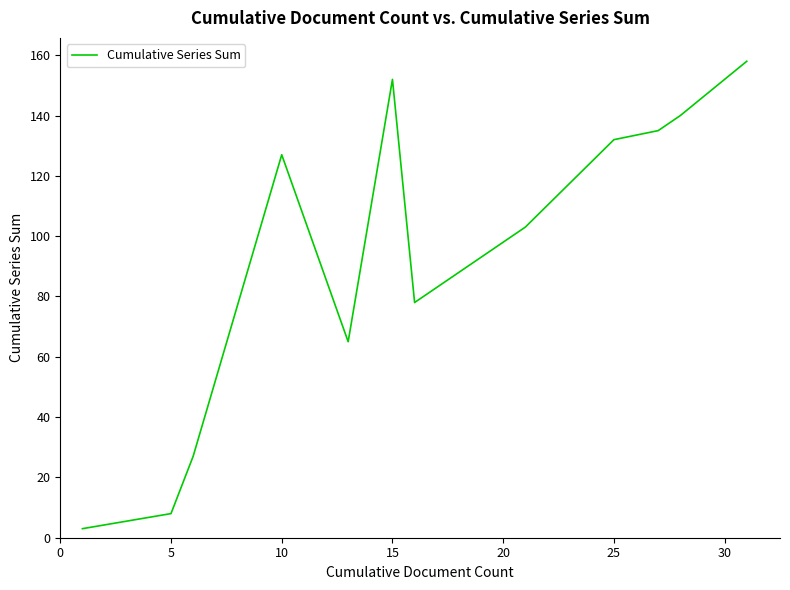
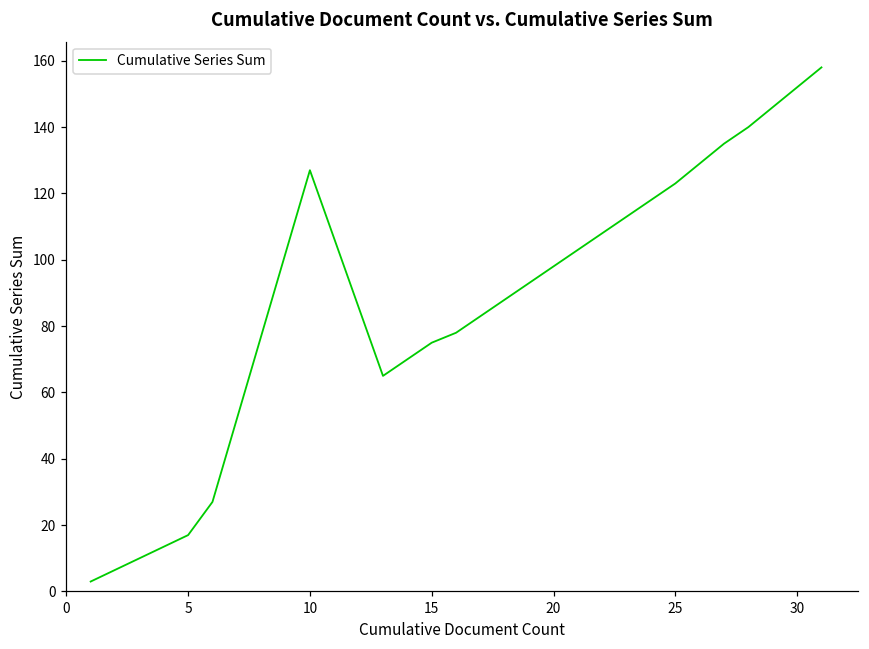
5: 8 -> 17
15: 152 -> 75
25: 132 -> 123
